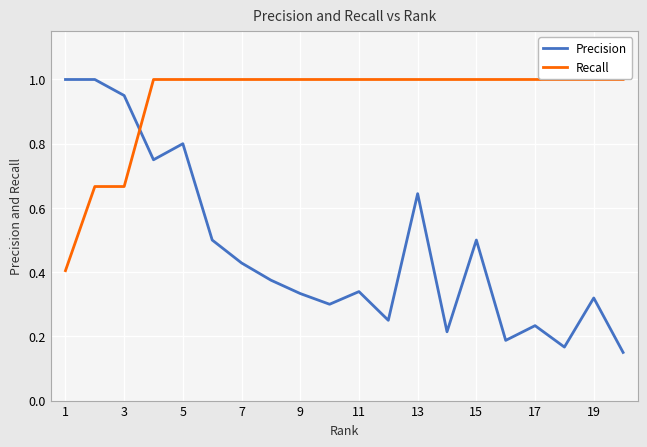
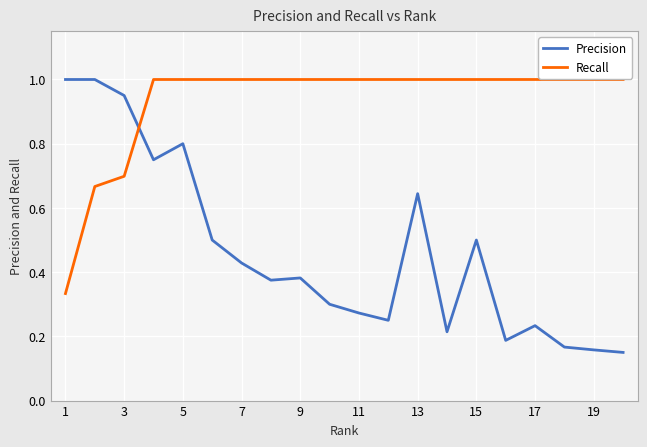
Recall, 1: 0.40 -> 0.33
Recall, 3: 0.67 -> 0.70
Precision, 9: 0.33 -> 0.38
Precision, 11: 0.34 -> 0.27
Precision, 19: 0.32 -> 0.16
